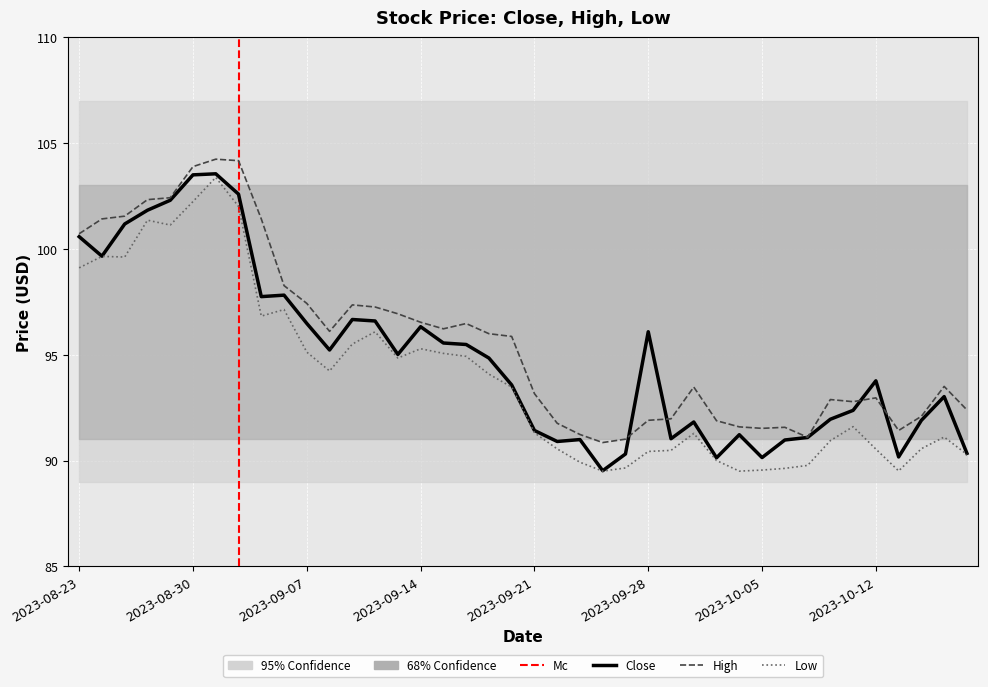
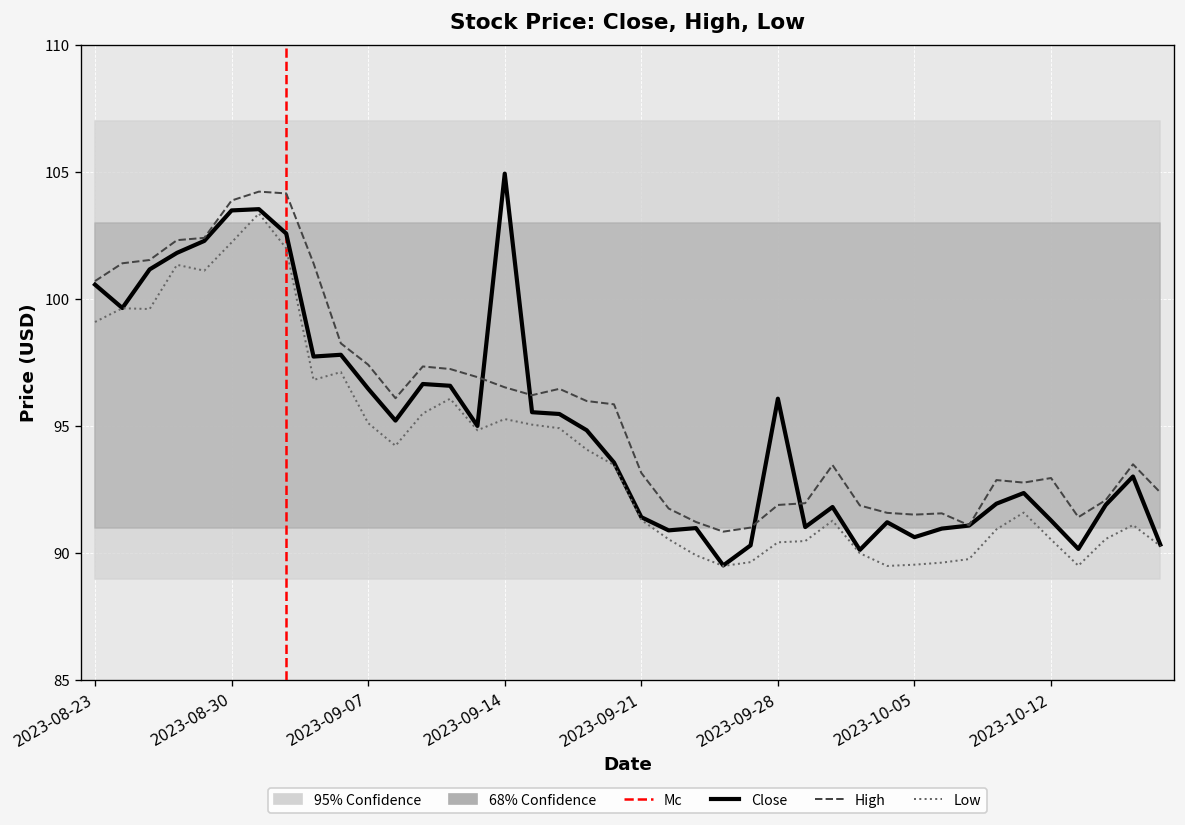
Close, 2023-09-14: 96.3 -> 104.9
Close, 2023-10-05: 90.1 -> 90.6
Close, 2023-10-12: 93.8 -> 91.3
